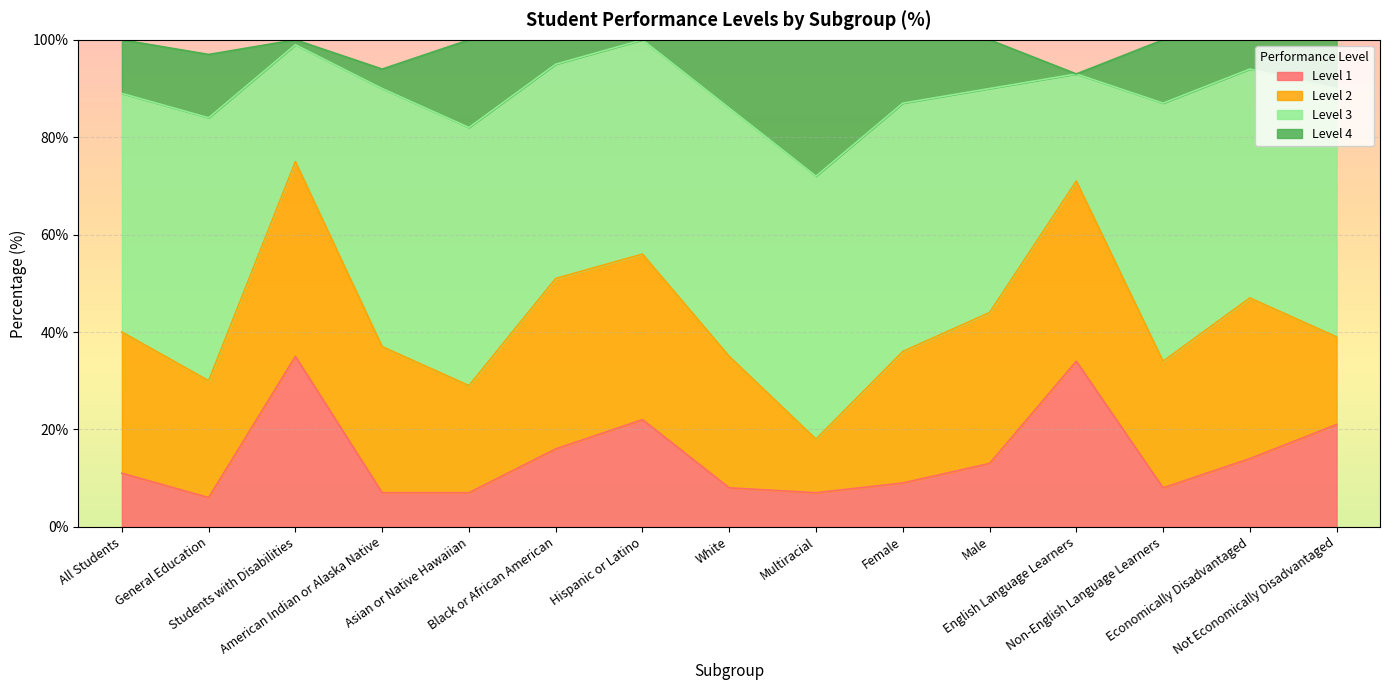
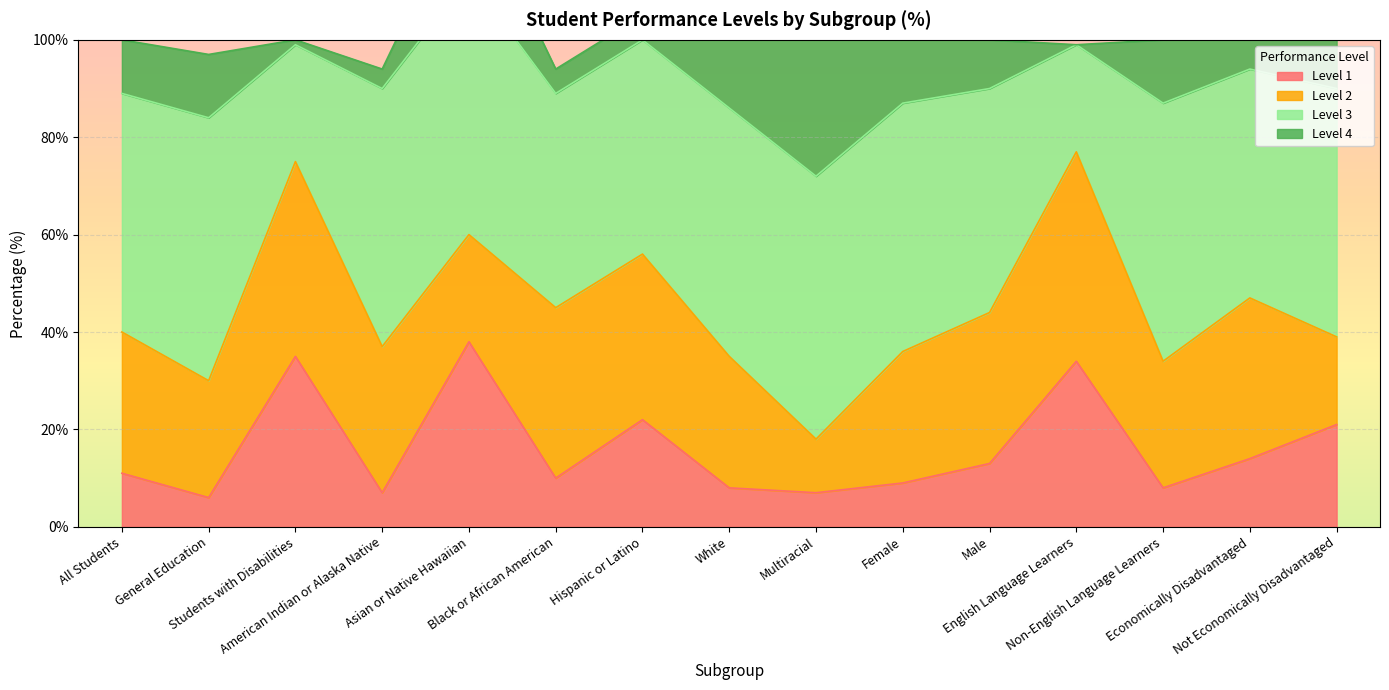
Level 1, Asian or Native Hawaiian: 7% -> 38%
Level 1, Black or African American: 16% -> 10%
Level 2, English Language Learners: 37% -> 43%
